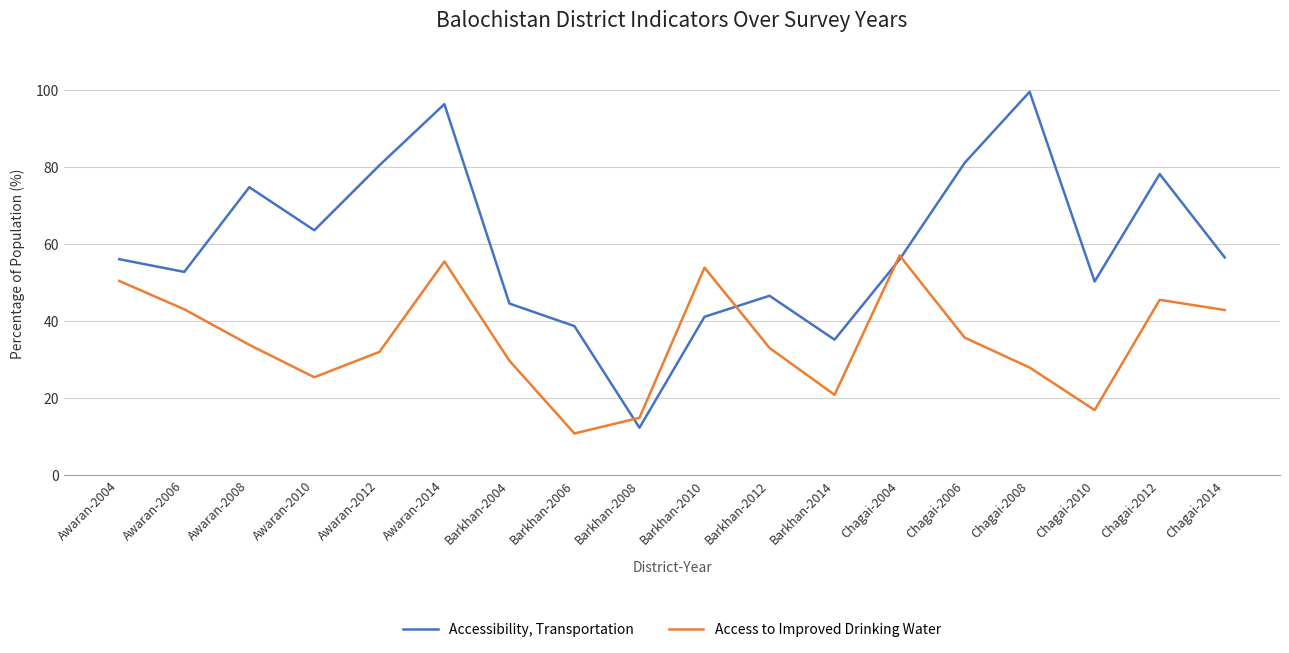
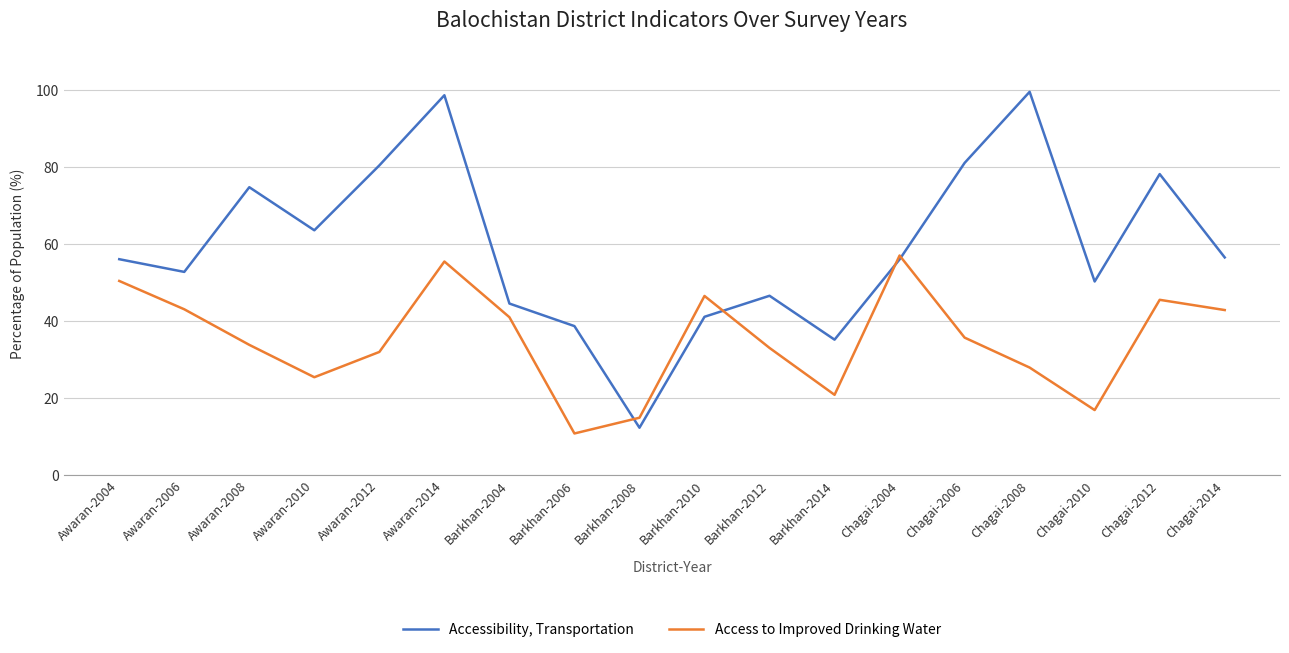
Accessibility, Transportation, Awaran-2014: 96 -> 99
Access to Improved Drinking Water, Barkhan-2004: 30 -> 41
Access to Improved Drinking Water, Barkhan-2010: 54 -> 47
